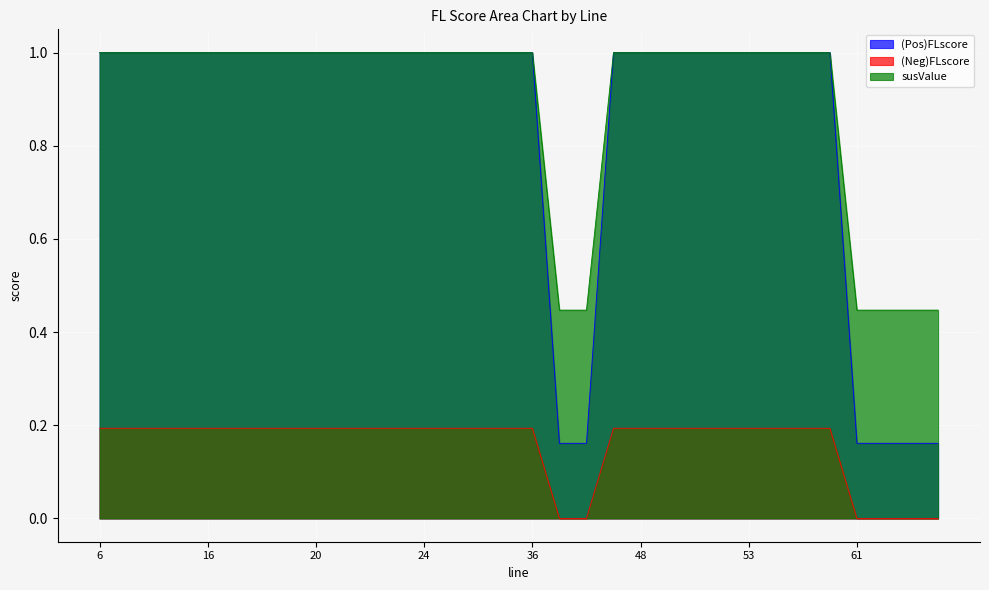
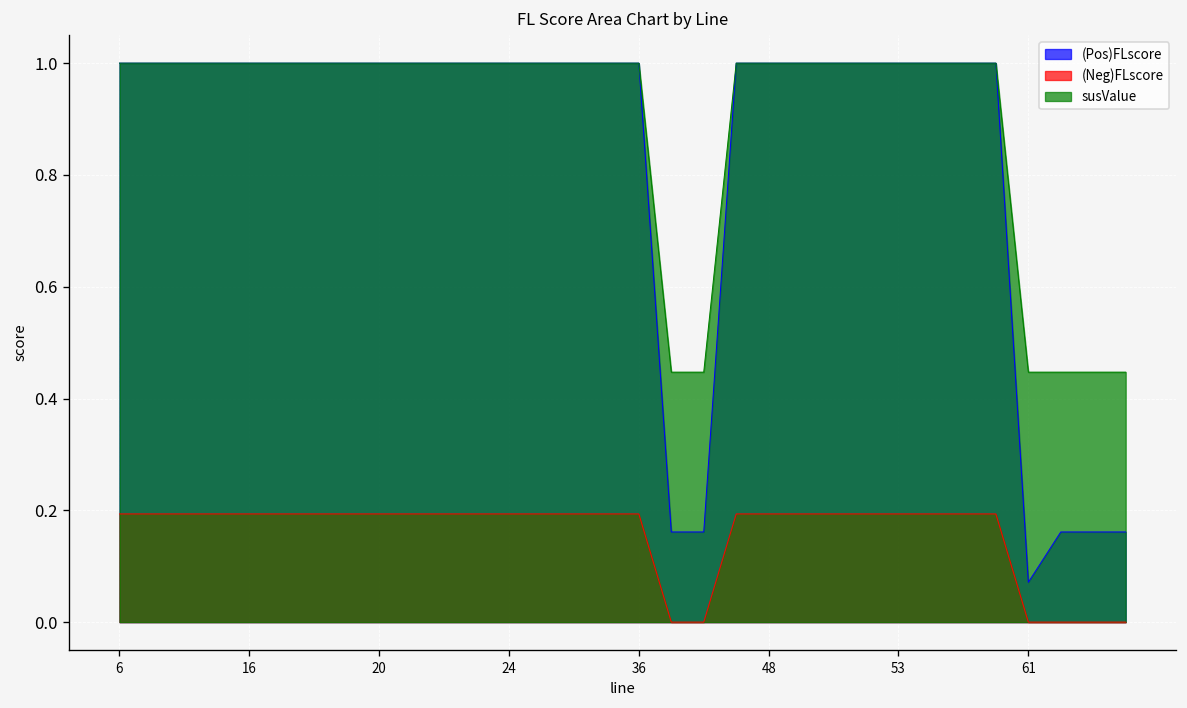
(Pos)FLscore, 61: 0.16 -> 0.07
